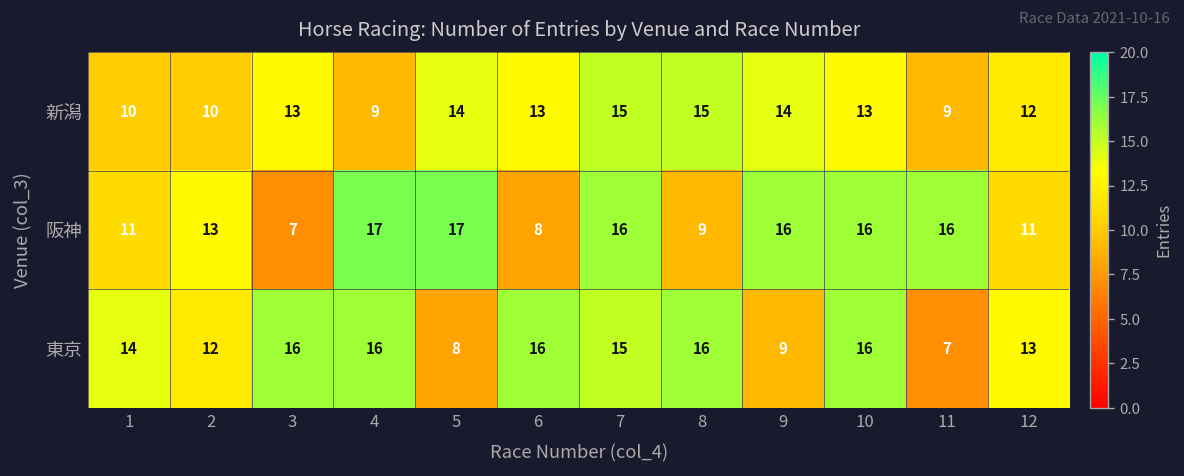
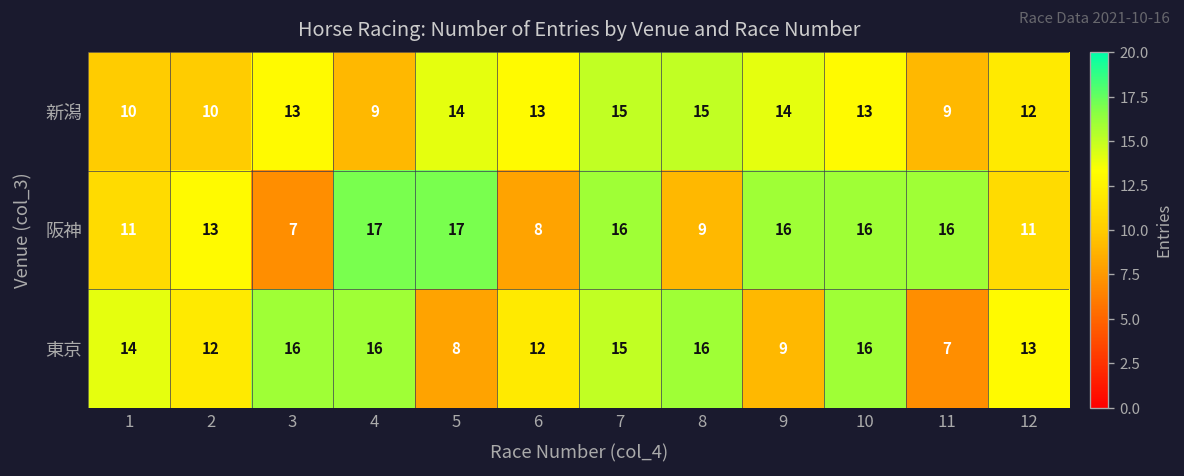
東京, 6: 16 -> 12
